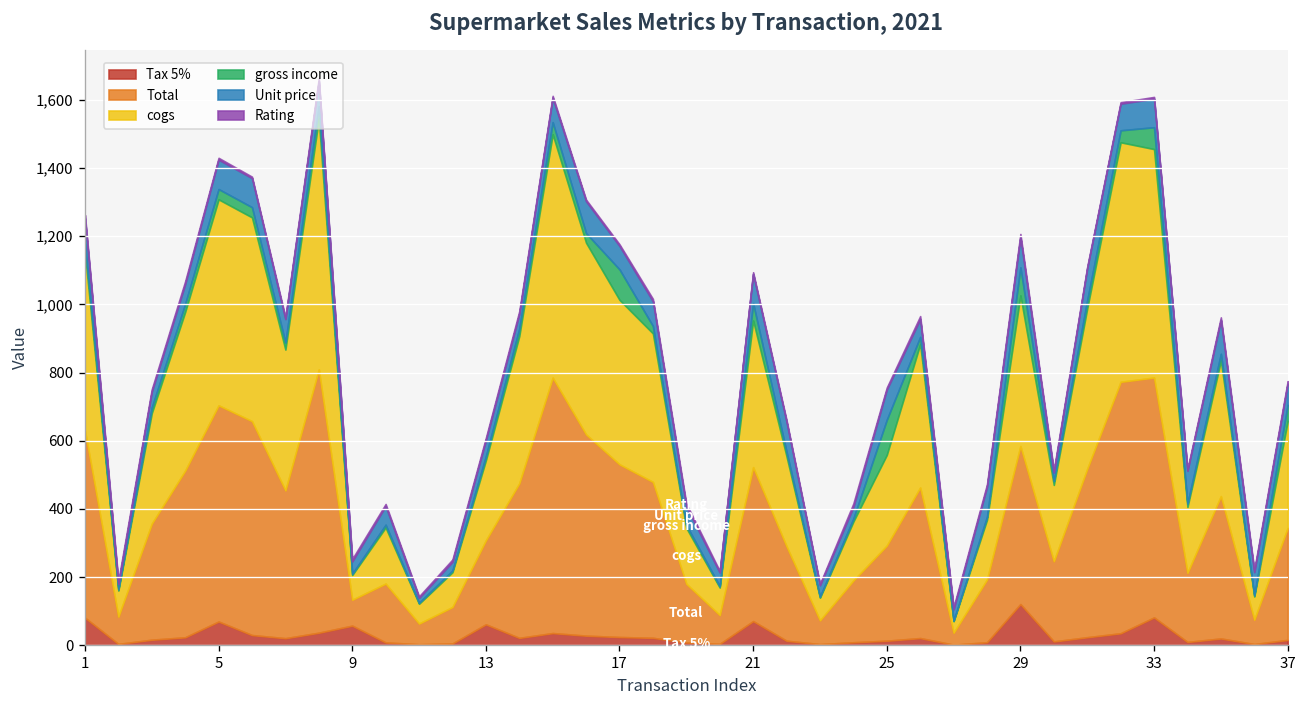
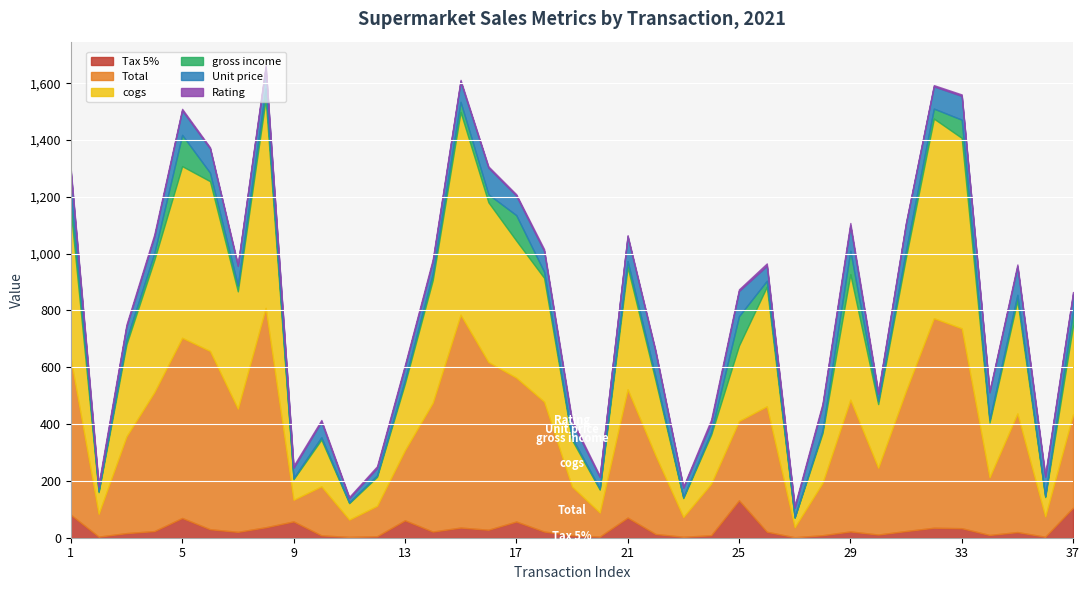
gross income, 1: 30 -> 60
gross income, 5: 30 -> 110
Tax 5%, 17: 20 -> 60
gross income, 21: 50 -> 20
Tax 5%, 25: 10 -> 130
Tax 5%, 29: 120 -> 20
Tax 5%, 33: 80 -> 30
Tax 5%, 37: 20 -> 110
